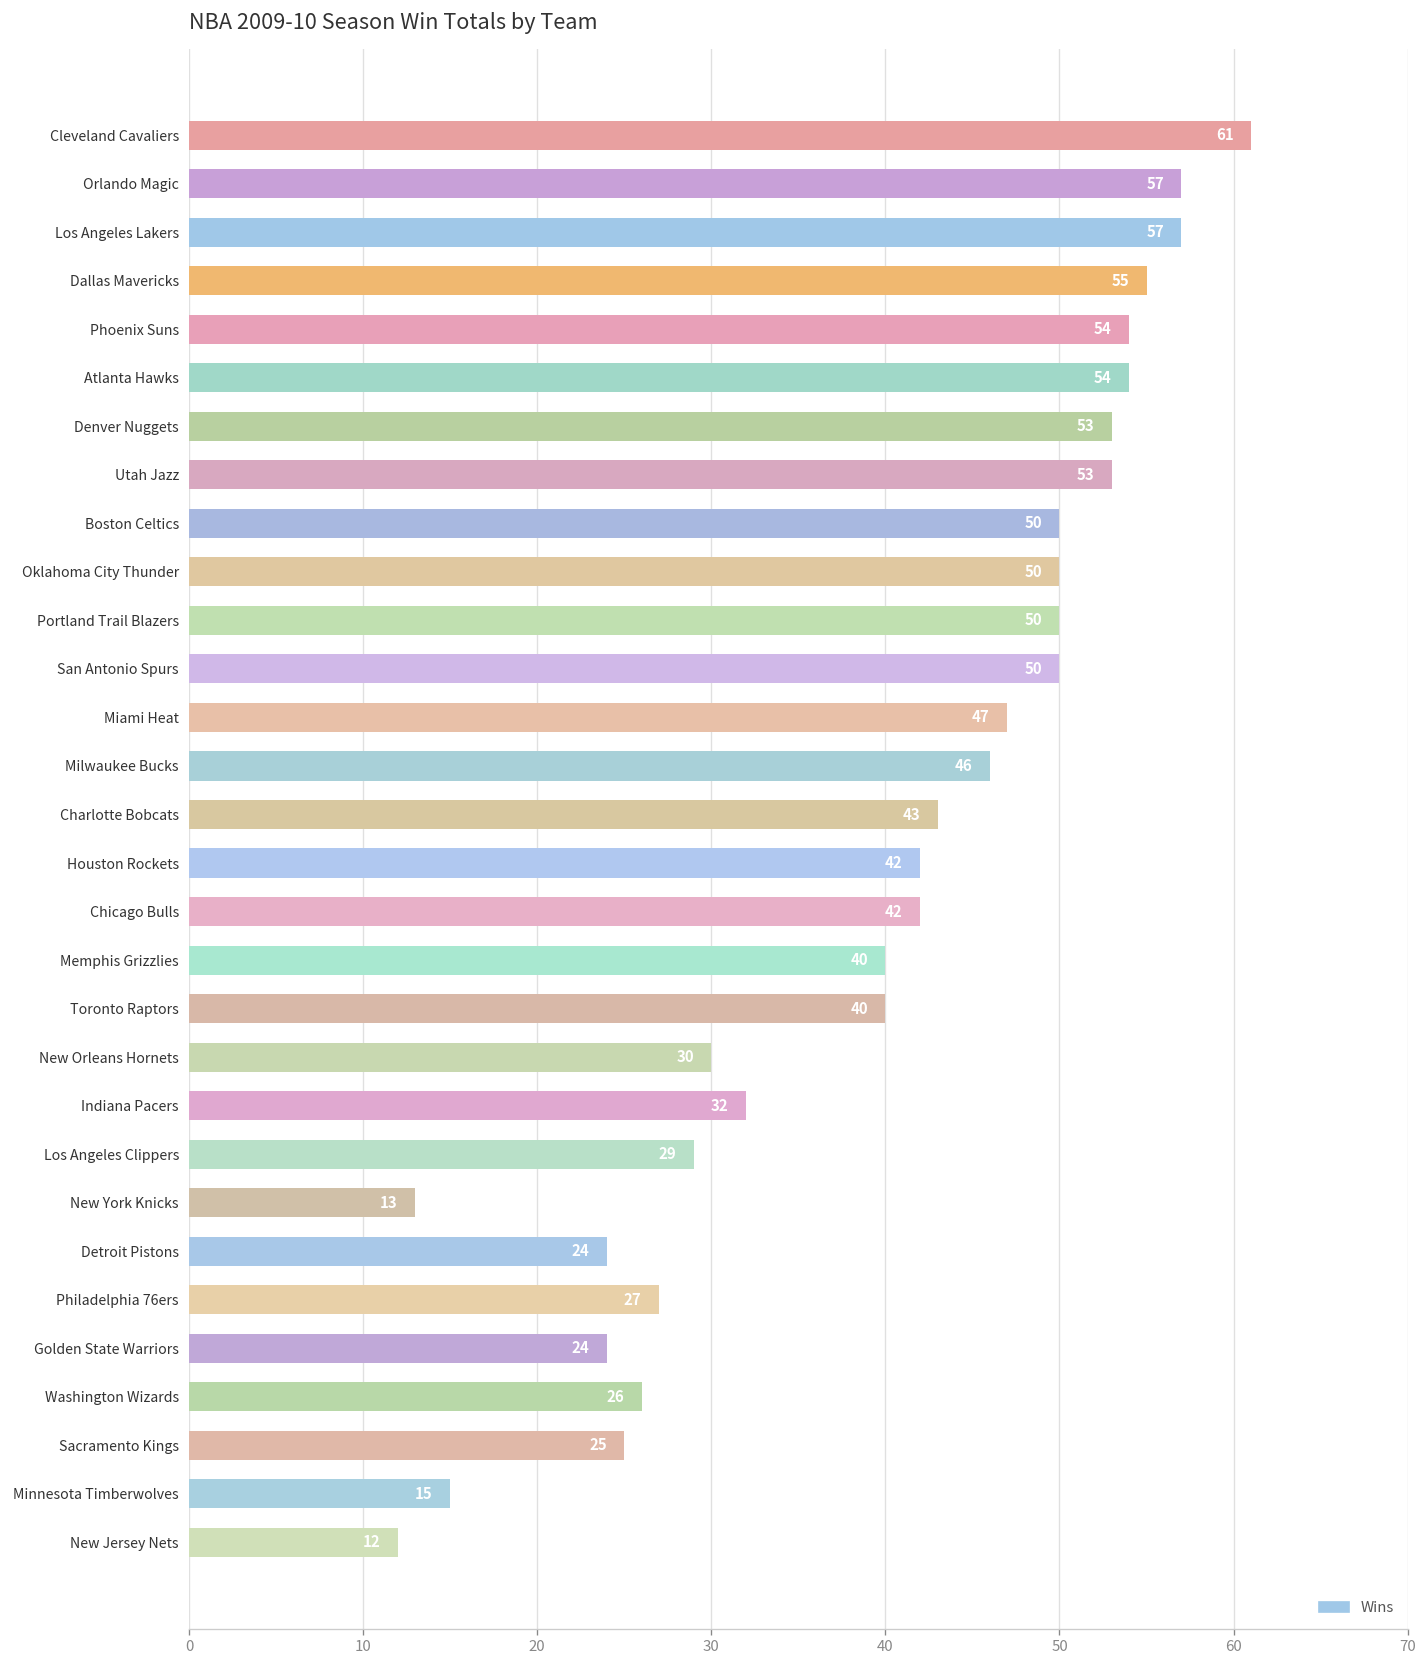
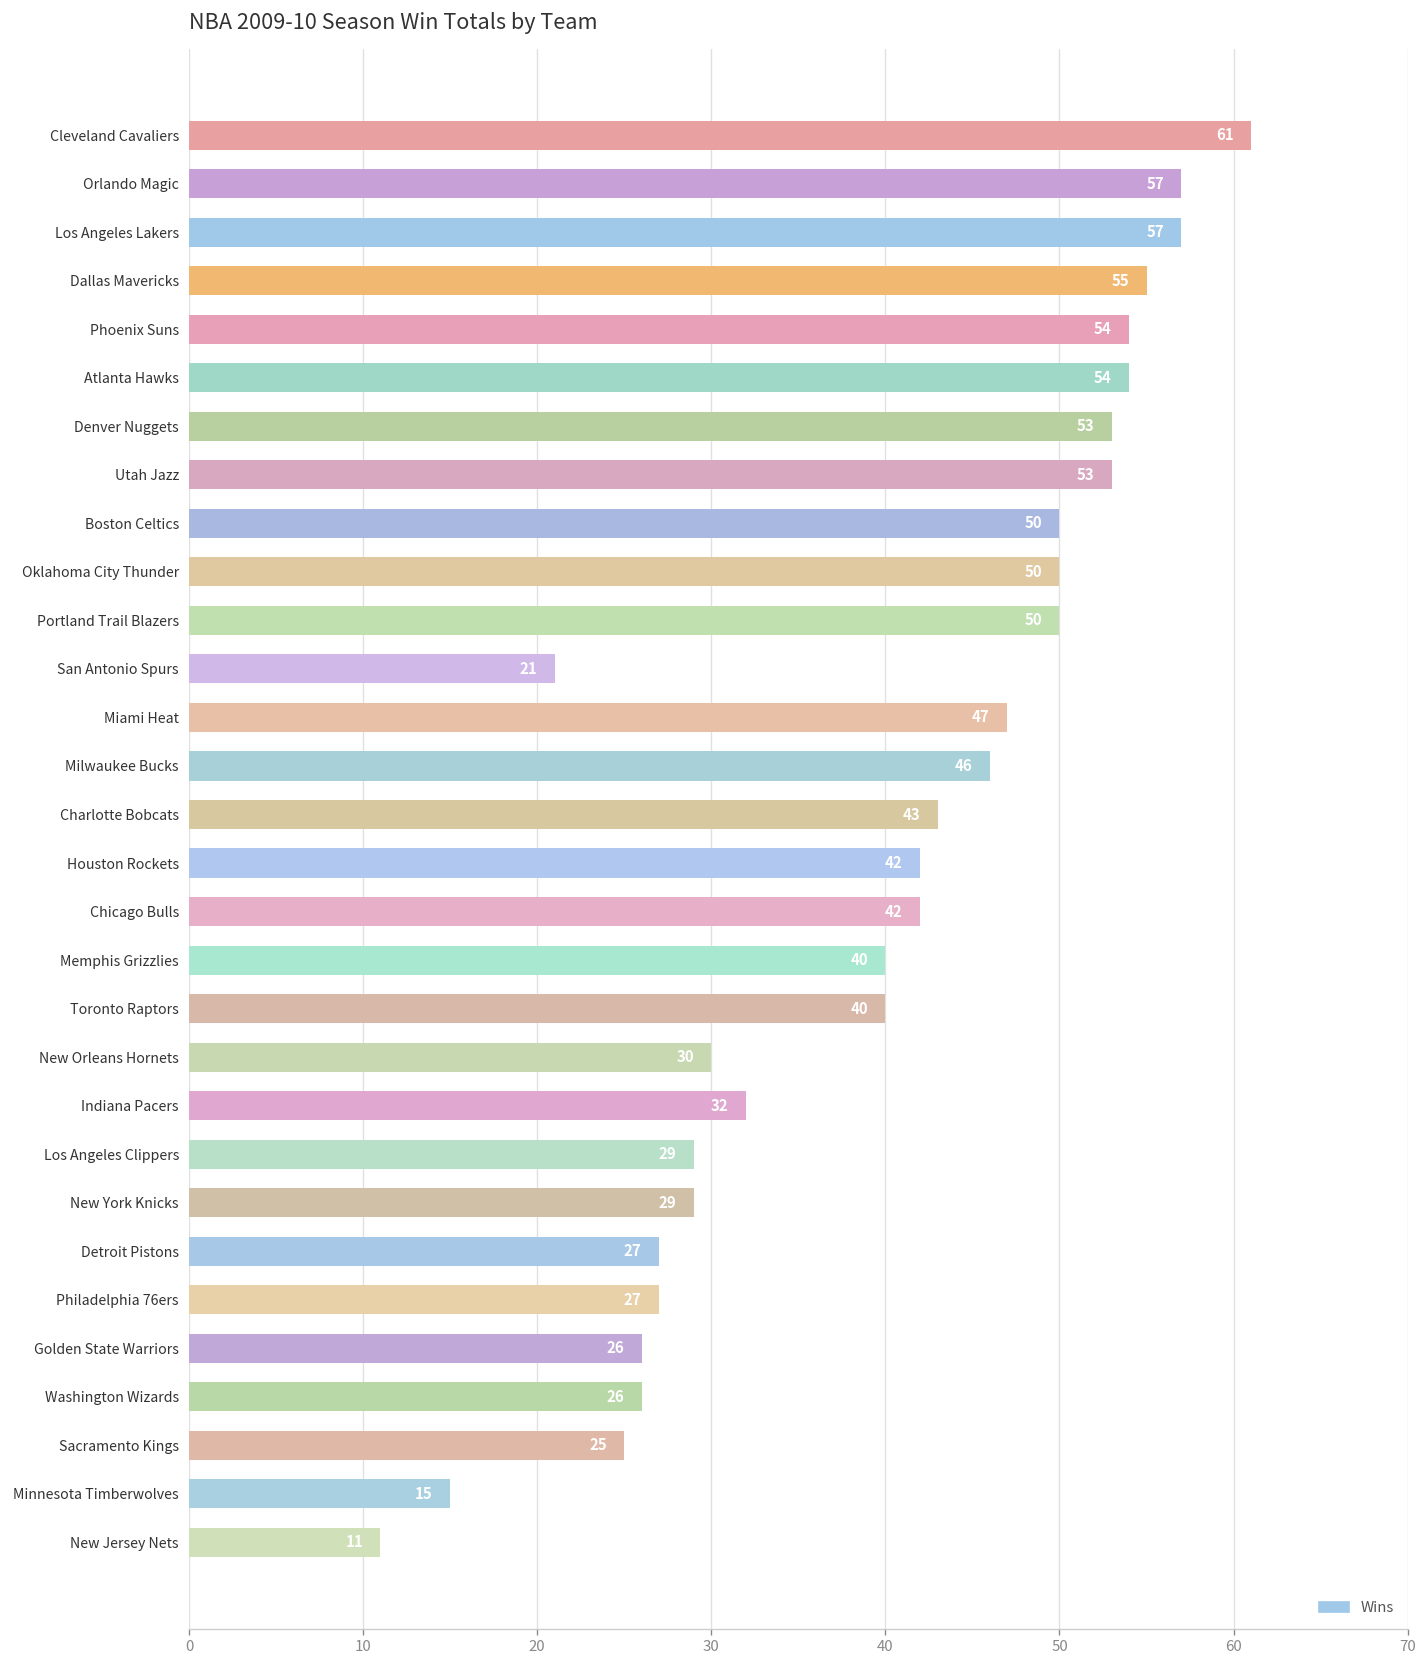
San Antonio Spurs: 50 -> 21
New York Knicks: 13 -> 29
Detroit Pistons: 24 -> 27
Golden State Warriors: 24 -> 26
New Jersey Nets: 12 -> 11
